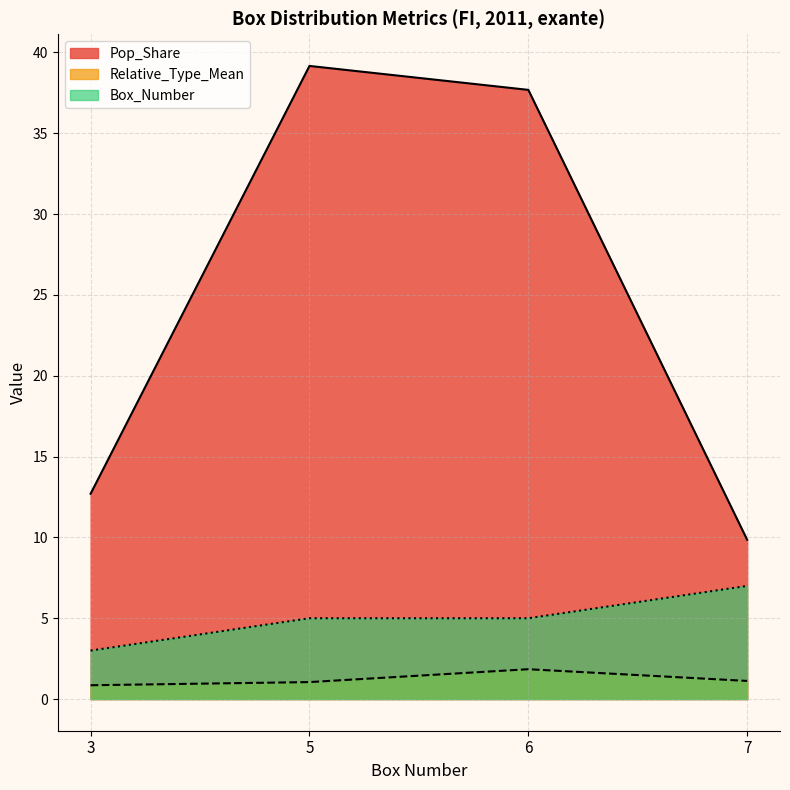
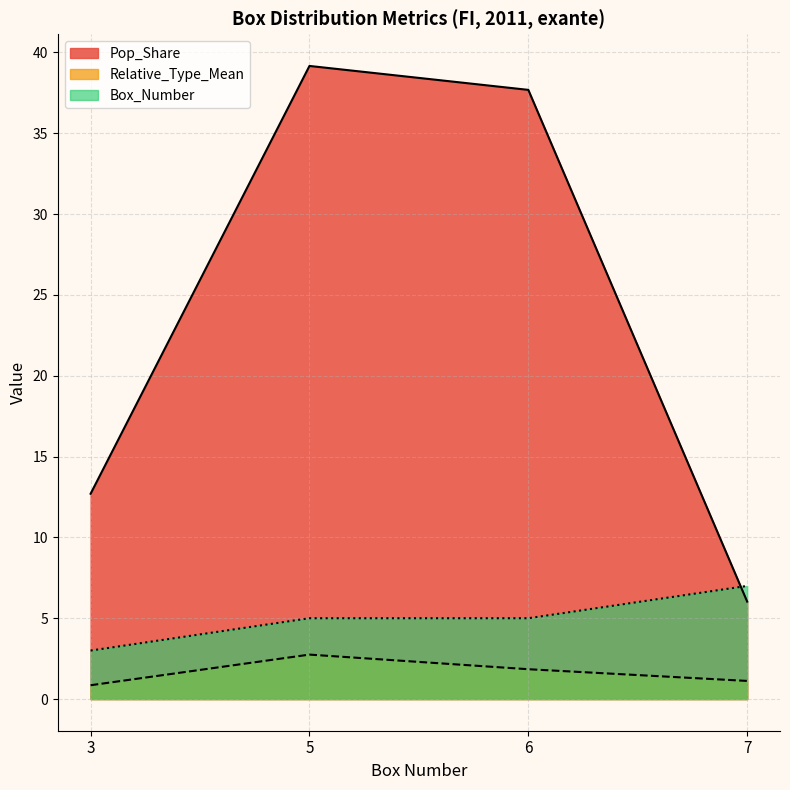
Relative_Type_Mean, 5: 1.1 -> 2.8
Pop_Share, 7: 9.9 -> 6.0
